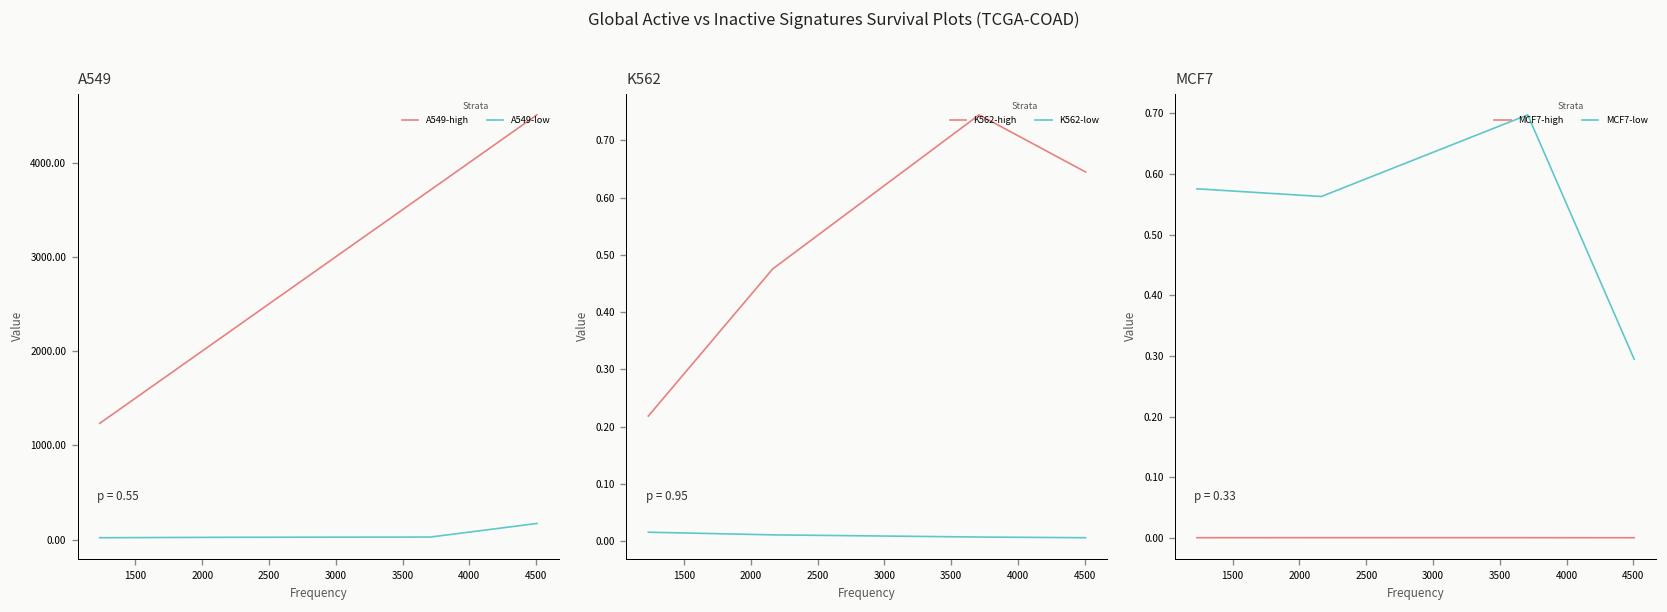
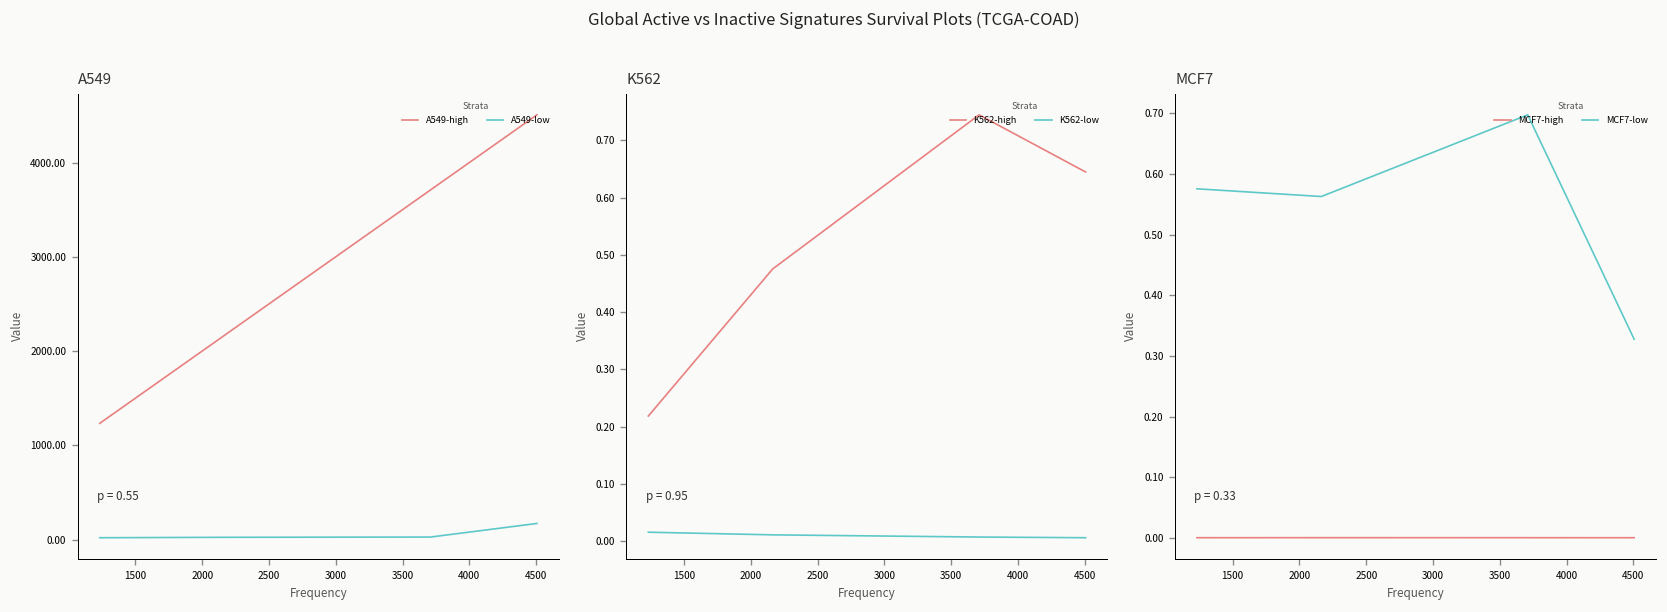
MCF7, MCF7-low, 4500: 0.29 -> 0.33
